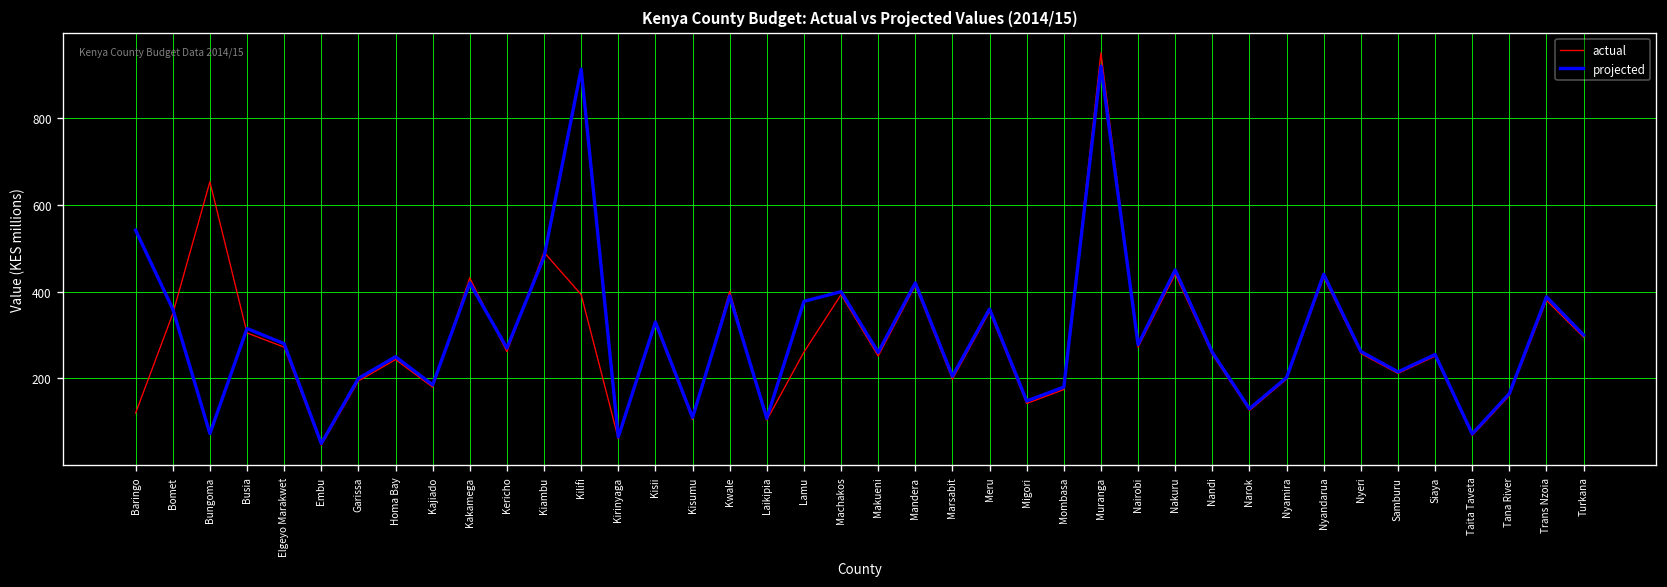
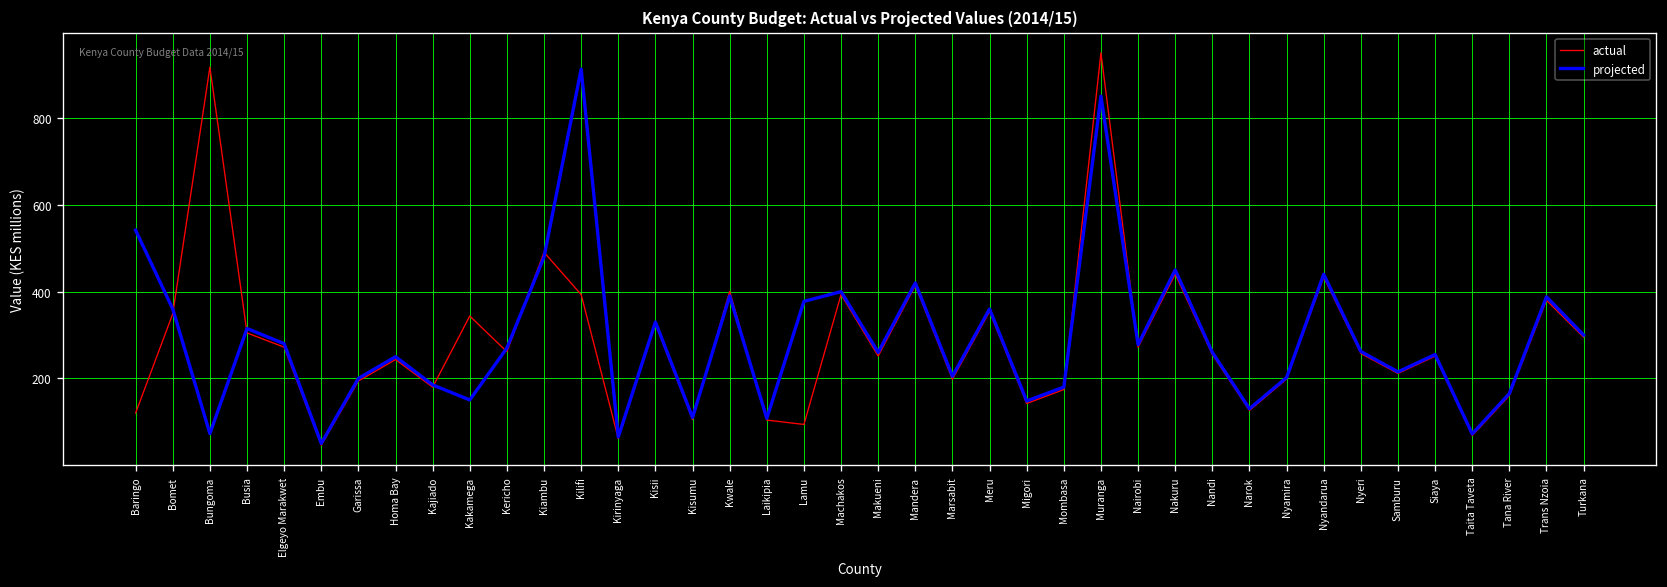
actual, Bungoma: 650 -> 920
actual, Kakamega: 430 -> 340
projected, Kakamega: 420 -> 150
actual, Lamu: 260 -> 90
projected, Muranga: 920 -> 850
